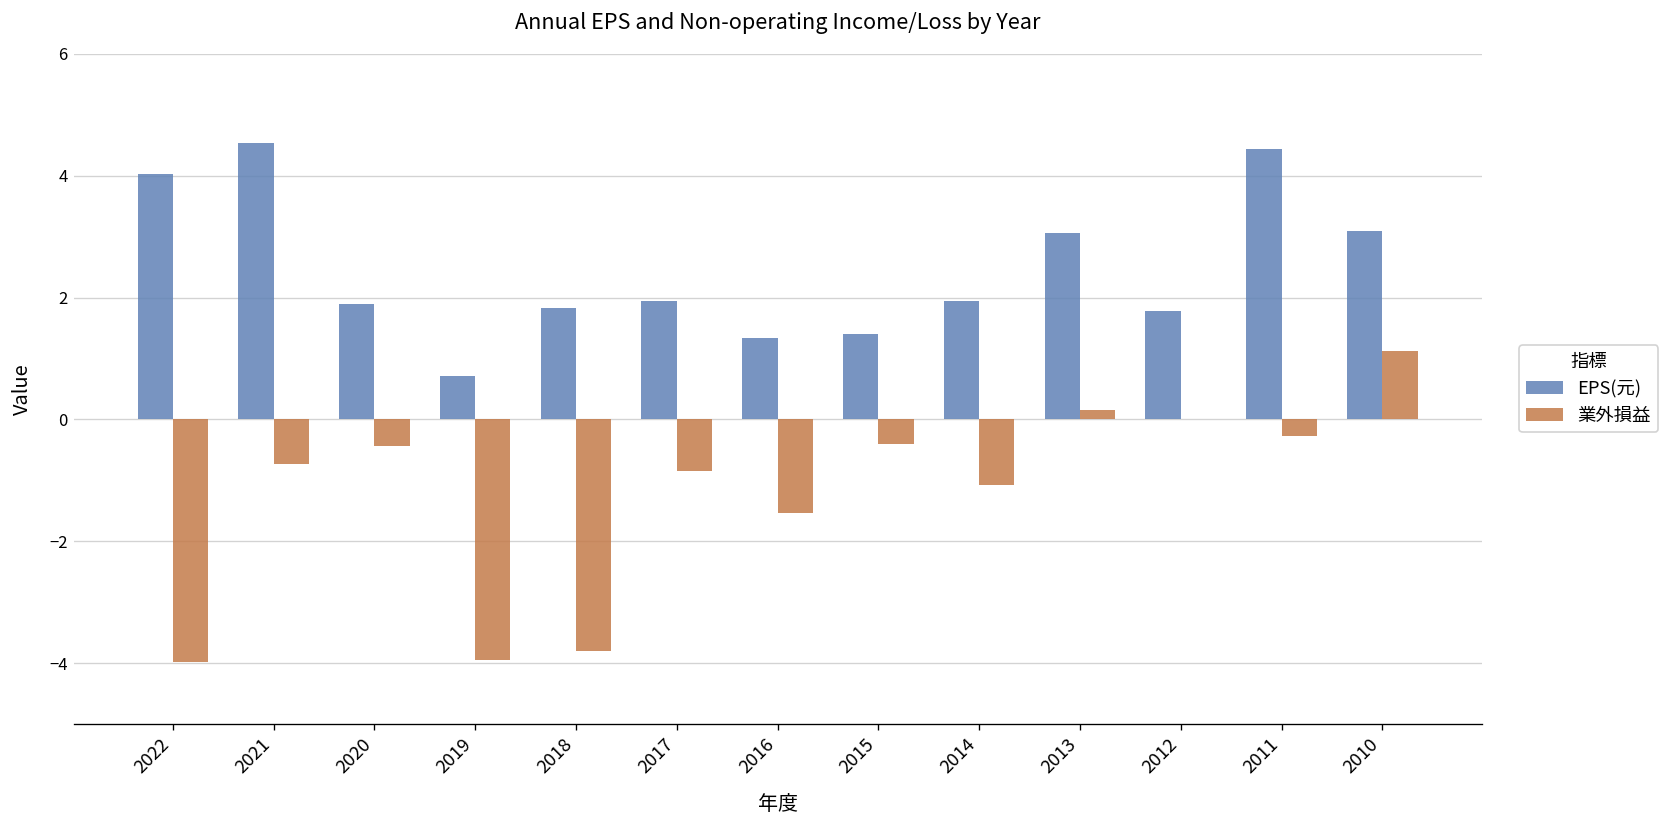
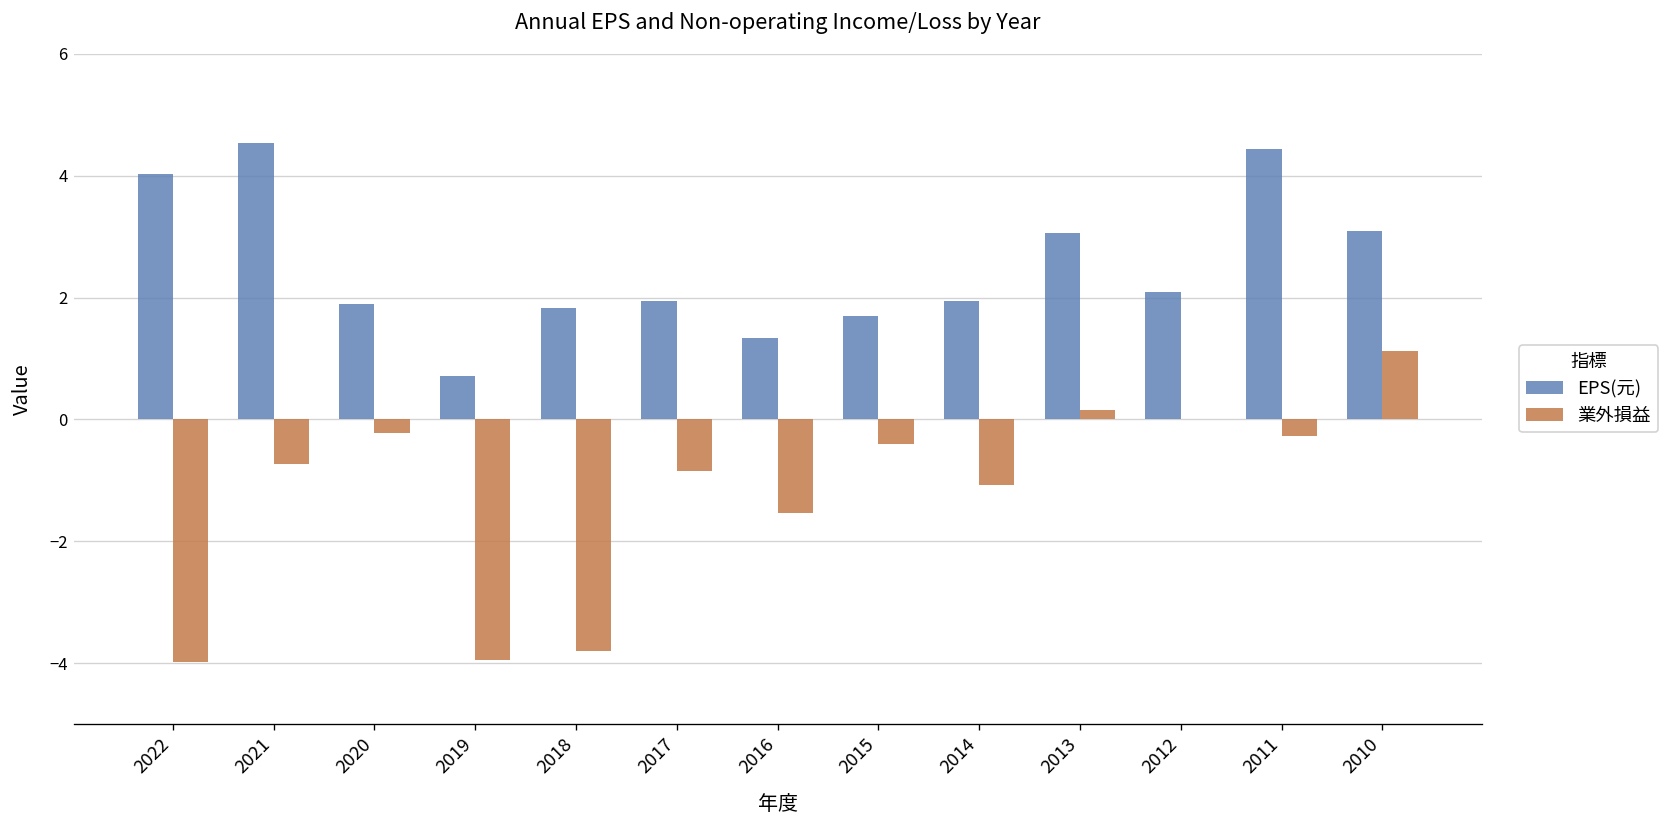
業外損益, 2020: -0.4 -> -0.2
EPS(元), 2015: 1.4 -> 1.7
EPS(元), 2012: 1.8 -> 2.1
